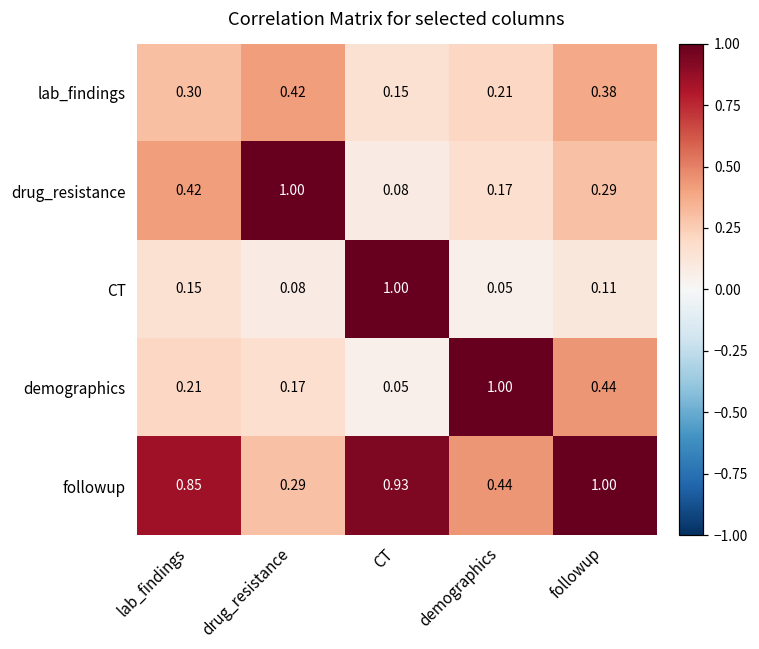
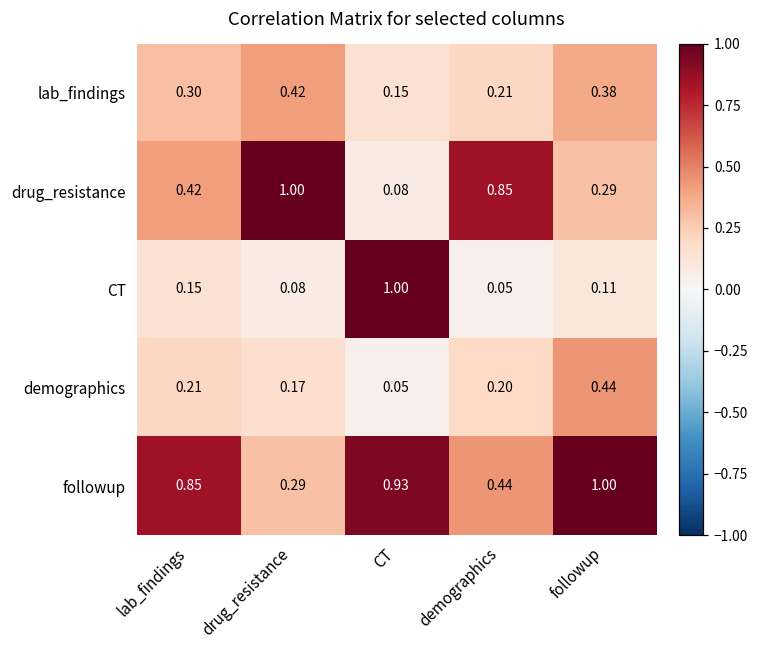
drug_resistance, demographics: 0.17 -> 0.85
demographics, demographics: 1.00 -> 0.20
